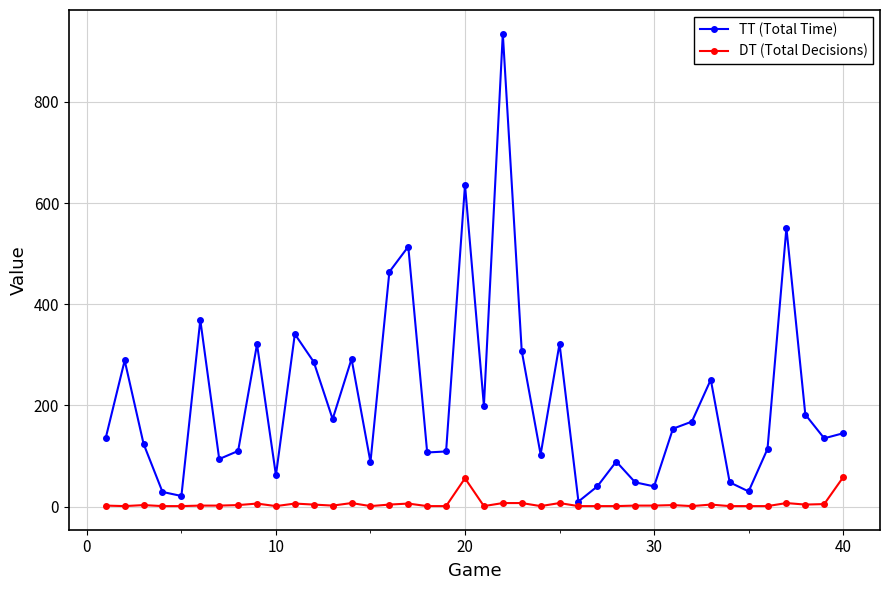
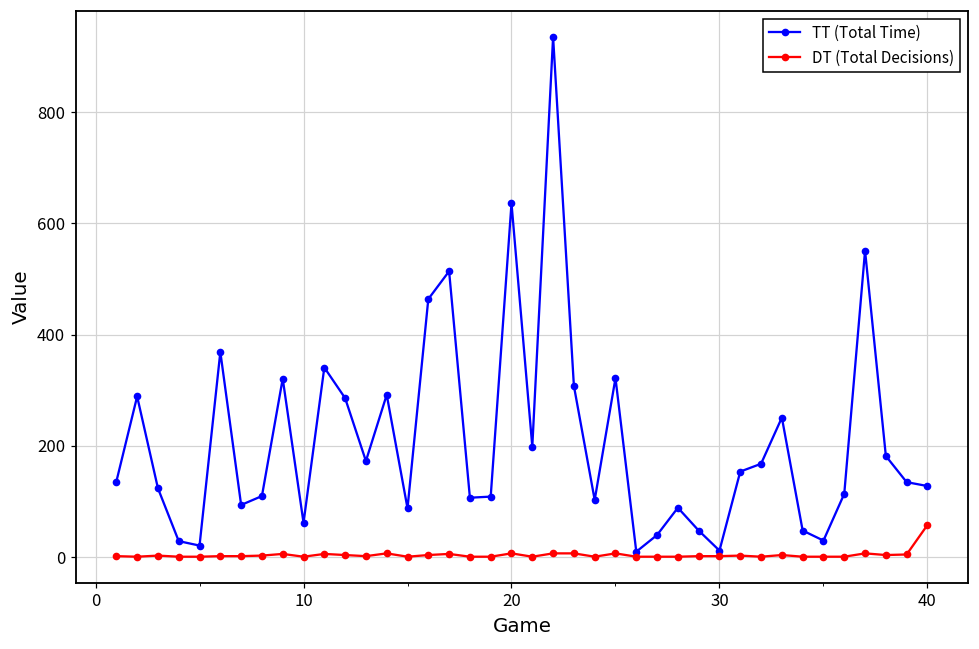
DT (Total Decisions), 20: 60 -> 10
TT (Total Time), 30: 40 -> 10
TT (Total Time), 40: 150 -> 130
